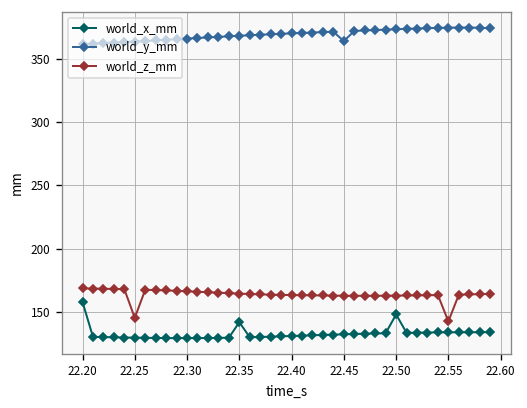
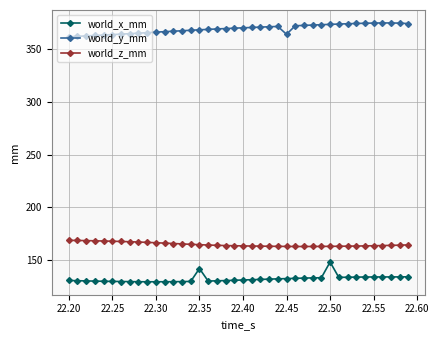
world_x_mm, 22.20: 158 -> 131
world_z_mm, 22.25: 146 -> 168
world_z_mm, 22.55: 143 -> 164
